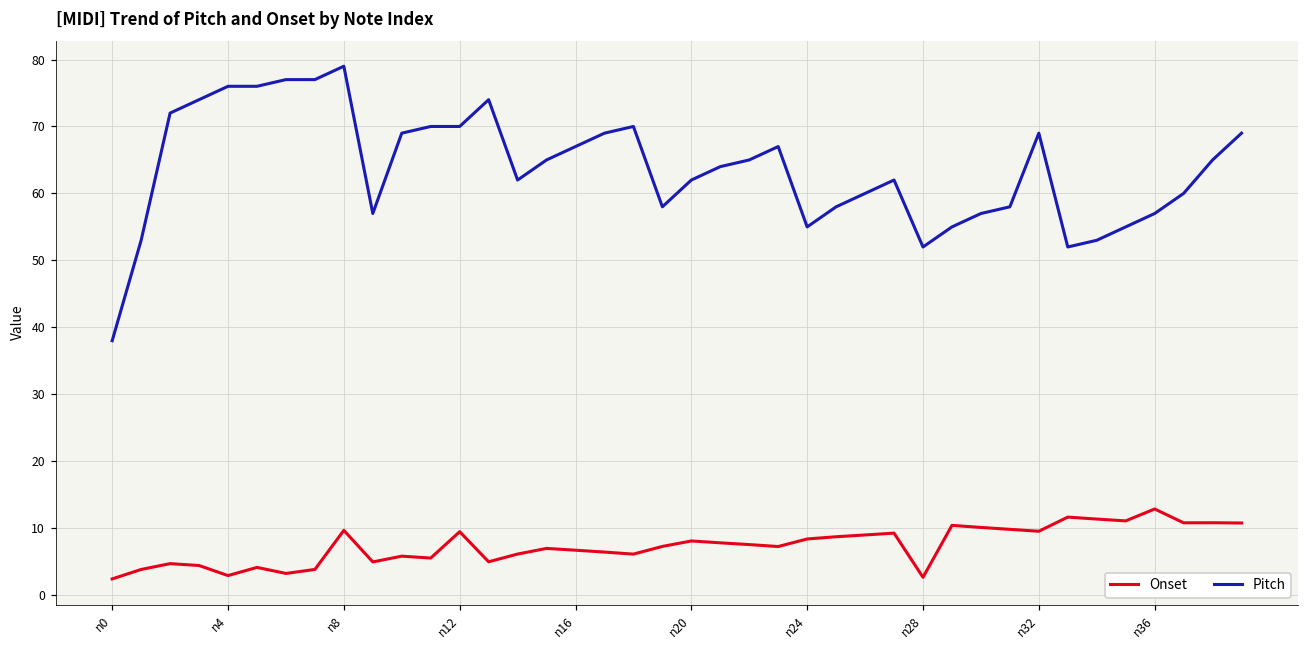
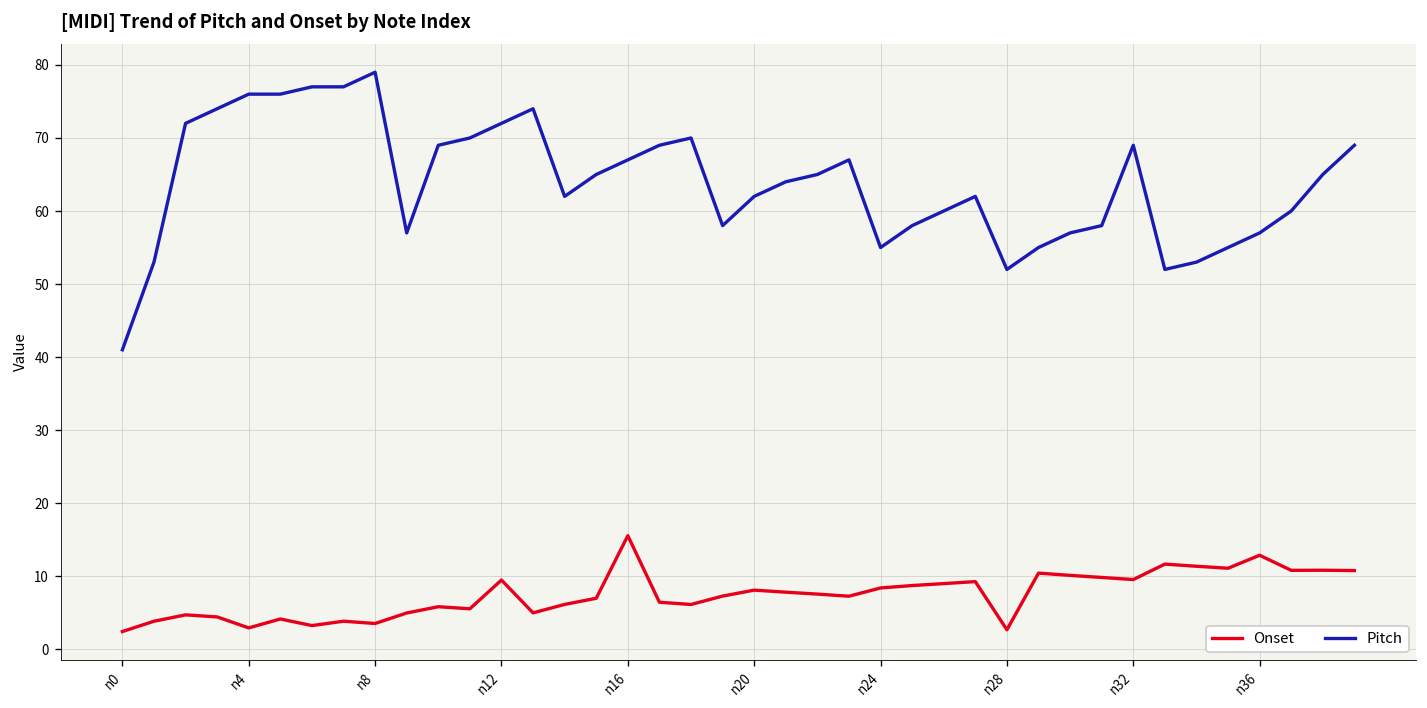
Pitch, n0: 38 -> 41
Onset, n8: 10 -> 4
Pitch, n12: 70 -> 72
Onset, n16: 7 -> 16
